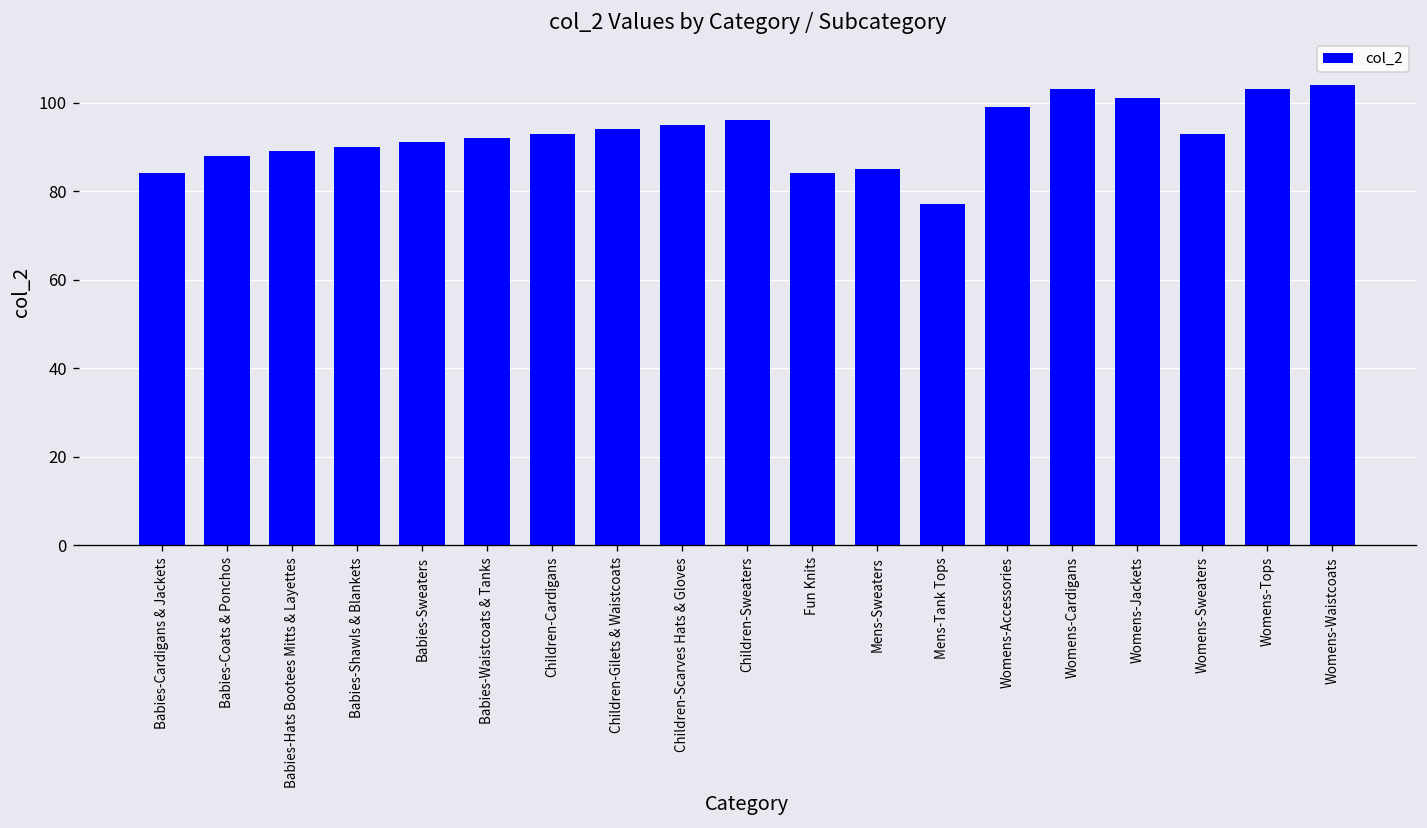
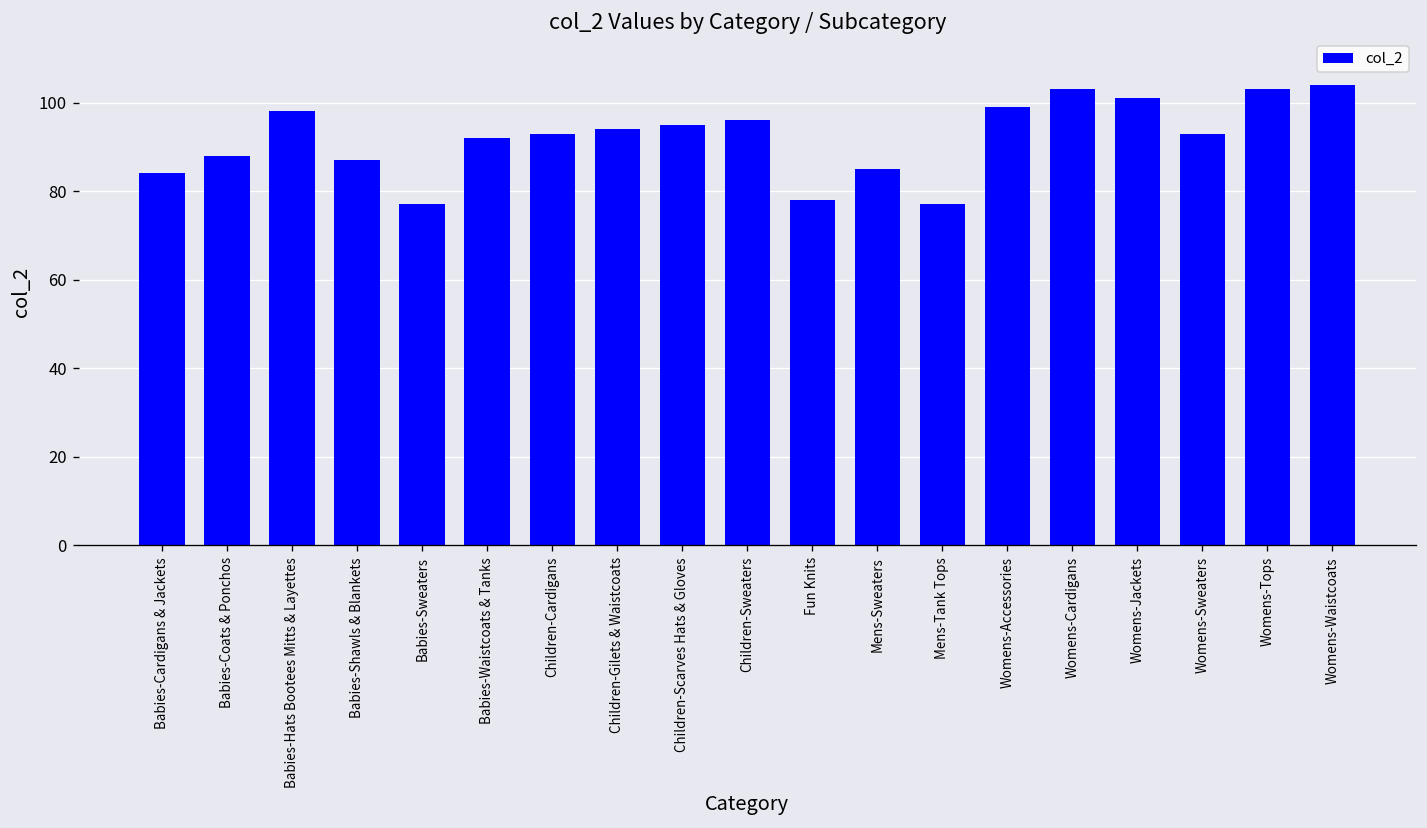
Babies-Hats Bootees Mitts & Layettes: 89 -> 98
Babies-Shawls & Blankets: 90 -> 87
Babies-Sweaters: 91 -> 77
Fun Knits: 84 -> 78
